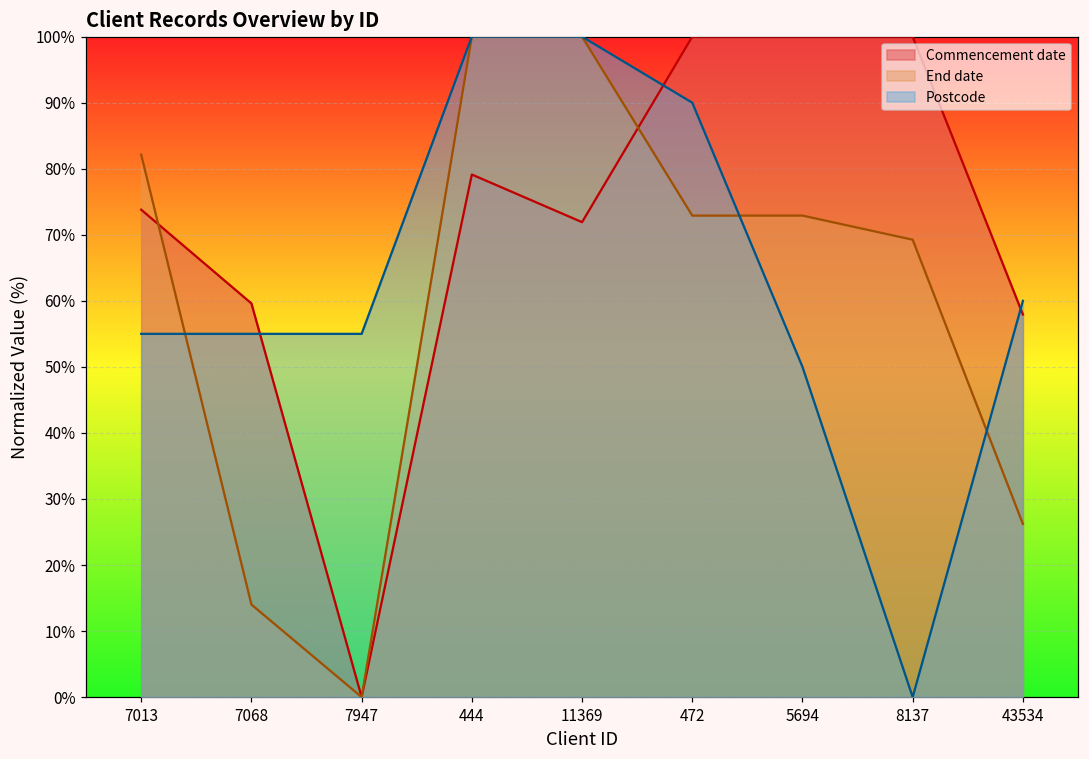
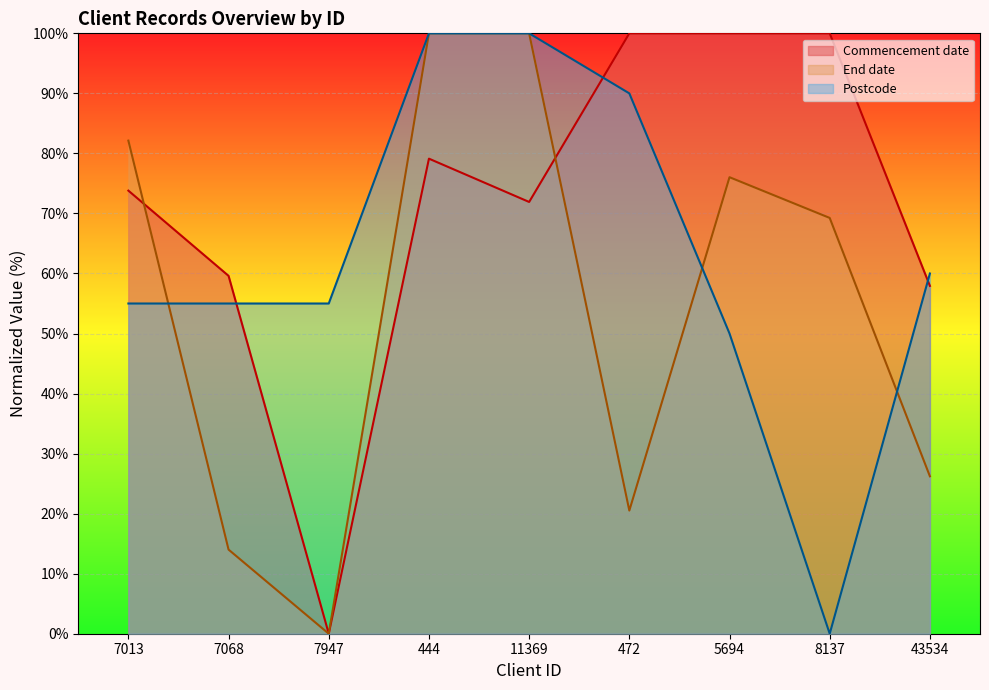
End date, 472: 73% -> 21%
End date, 5694: 73% -> 76%
